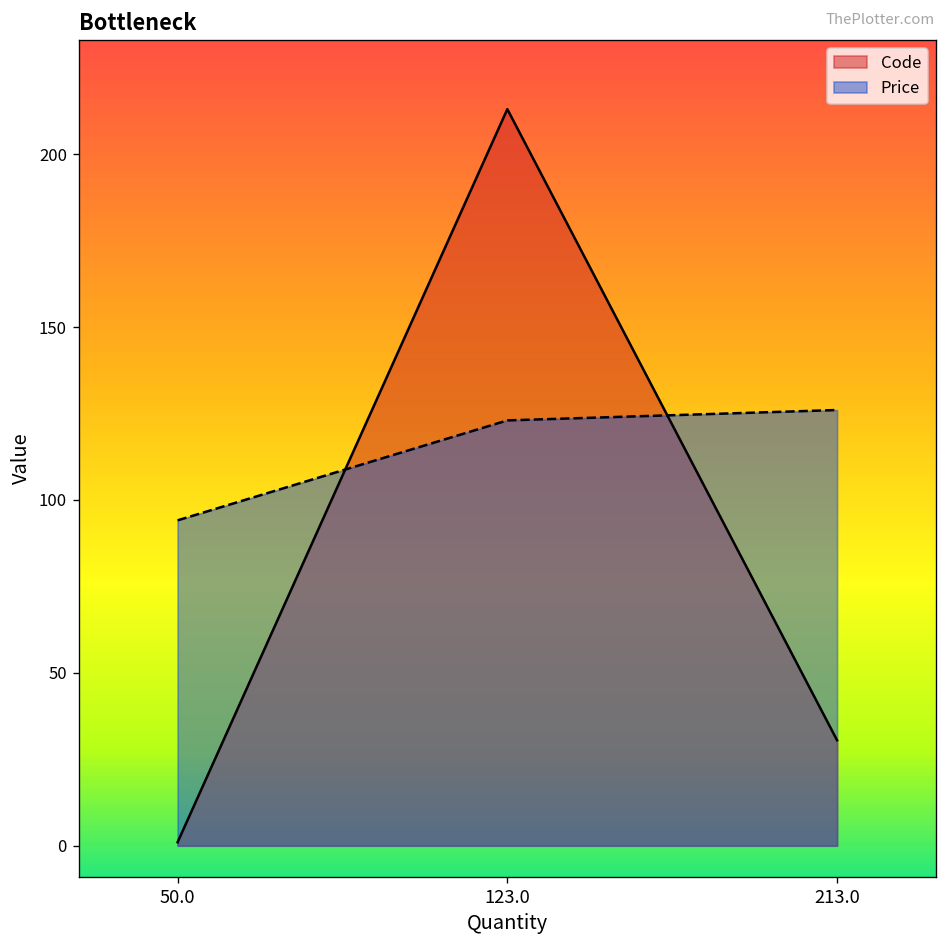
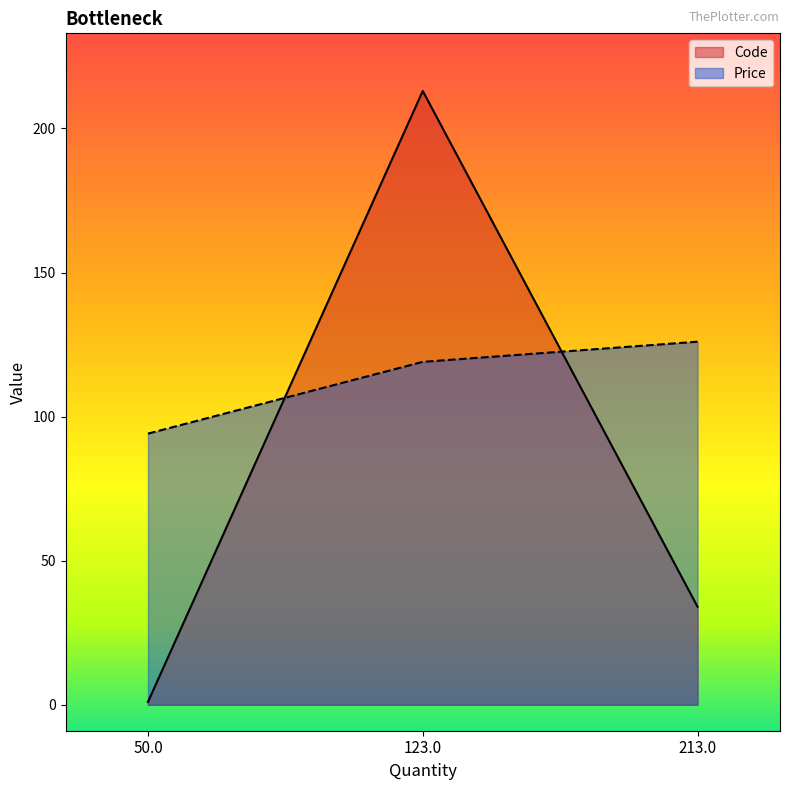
Price, 123.0: 123 -> 119
Code, 213.0: 31 -> 34
